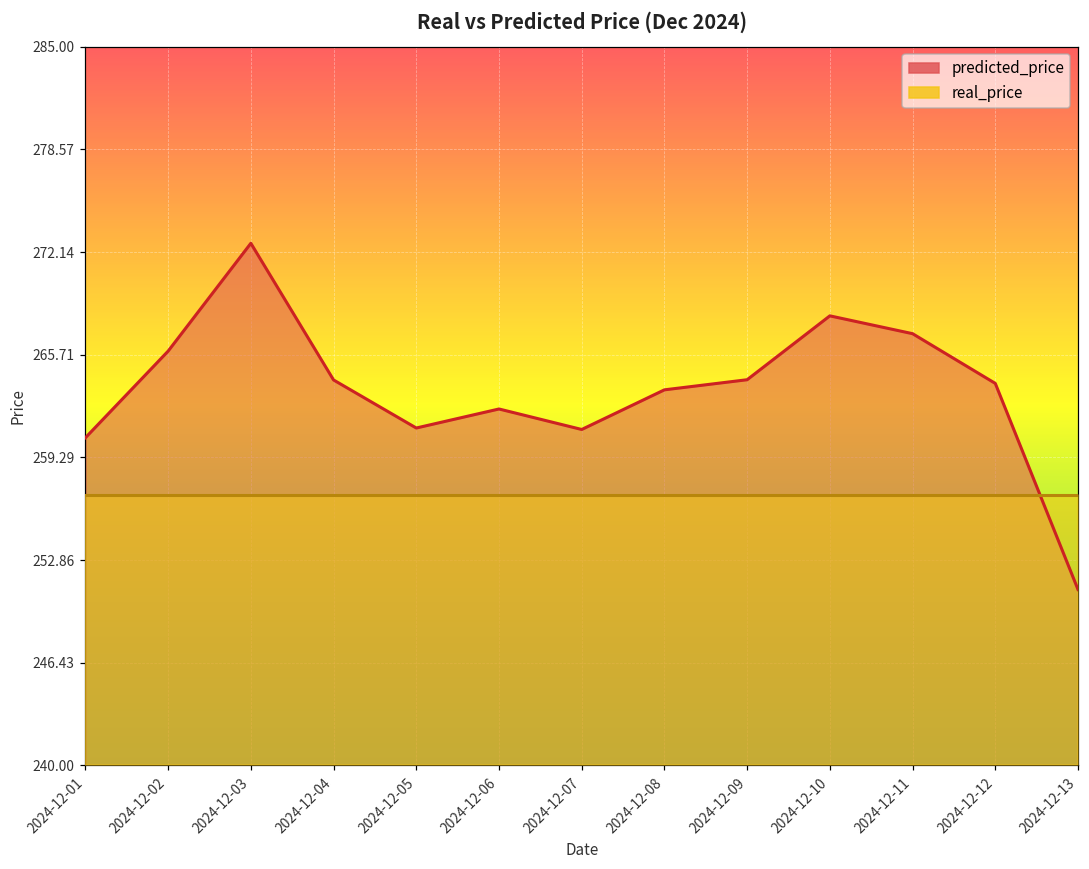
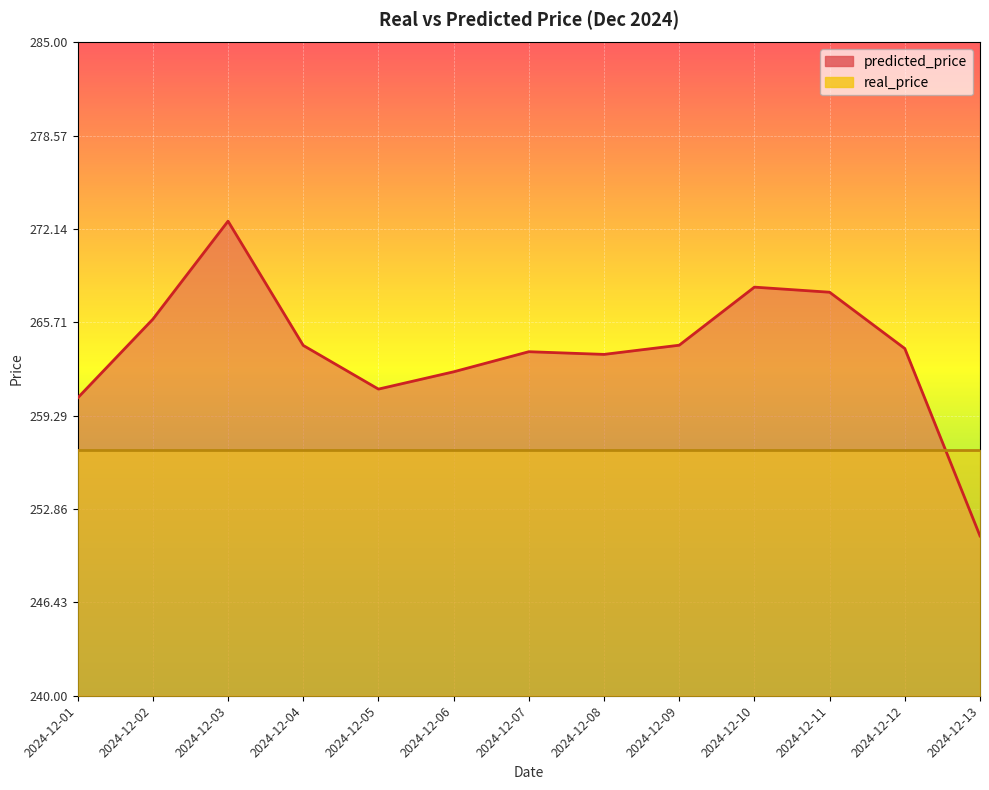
predicted_price, 2024-12-07: 261.0 -> 263.7
predicted_price, 2024-12-11: 267.0 -> 267.8
